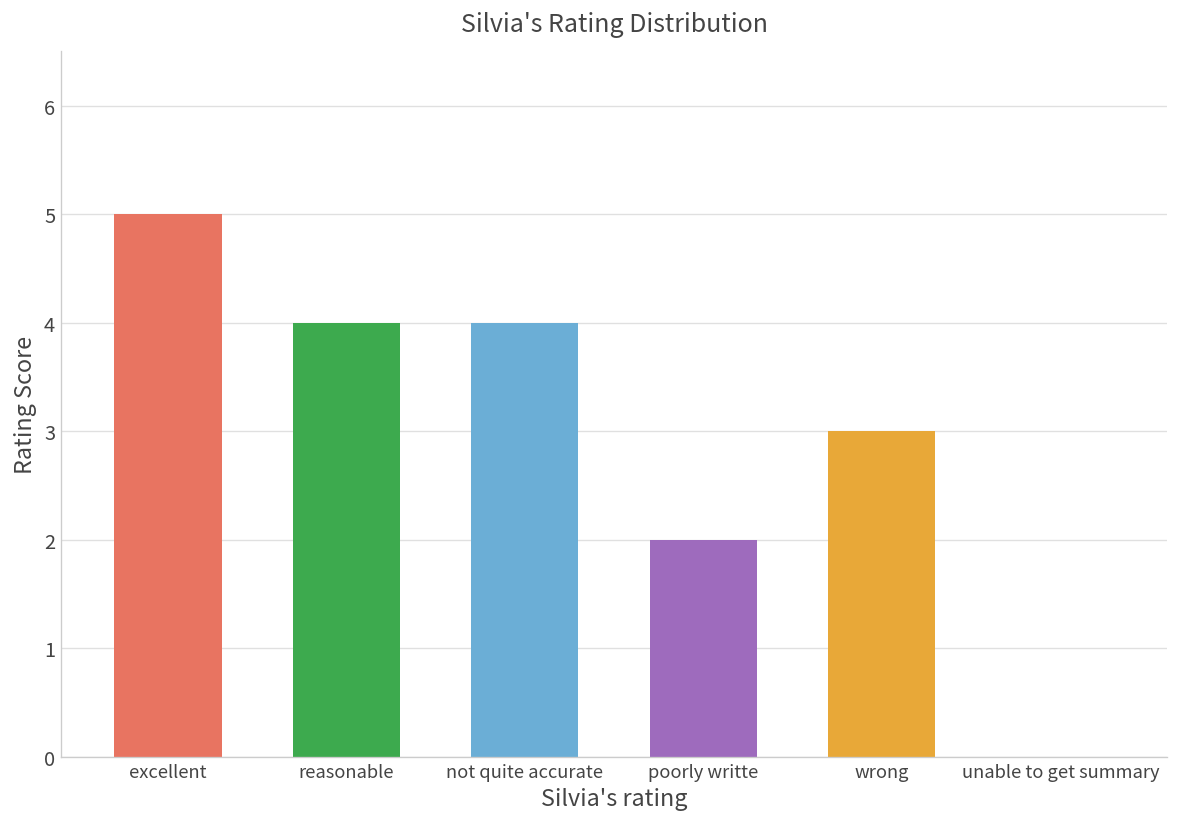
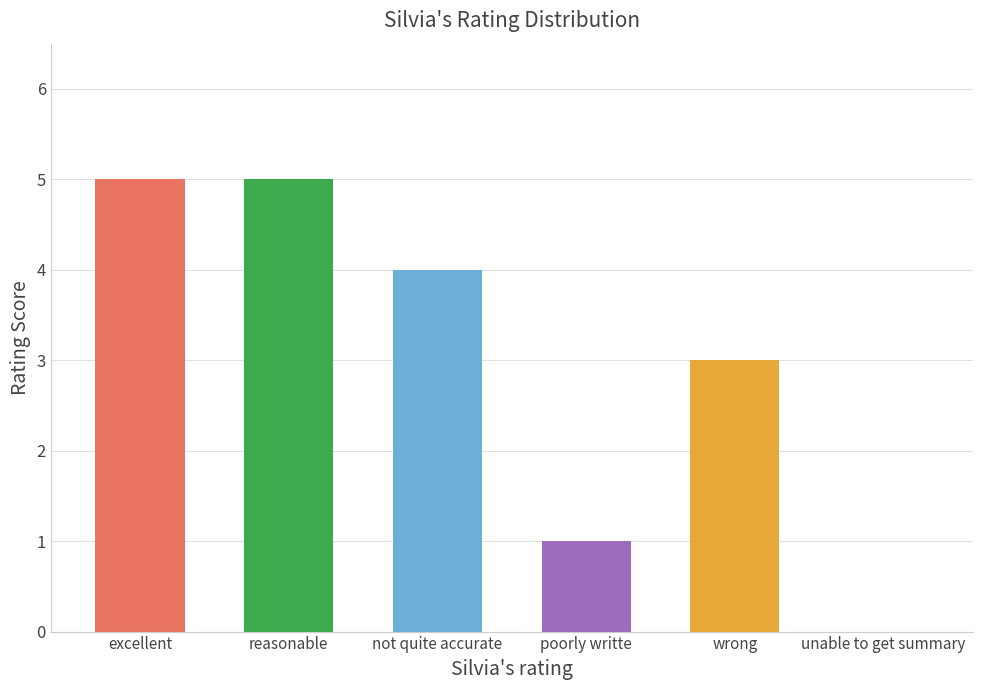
reasonable: 4 -> 5
poorly writte: 2 -> 1
